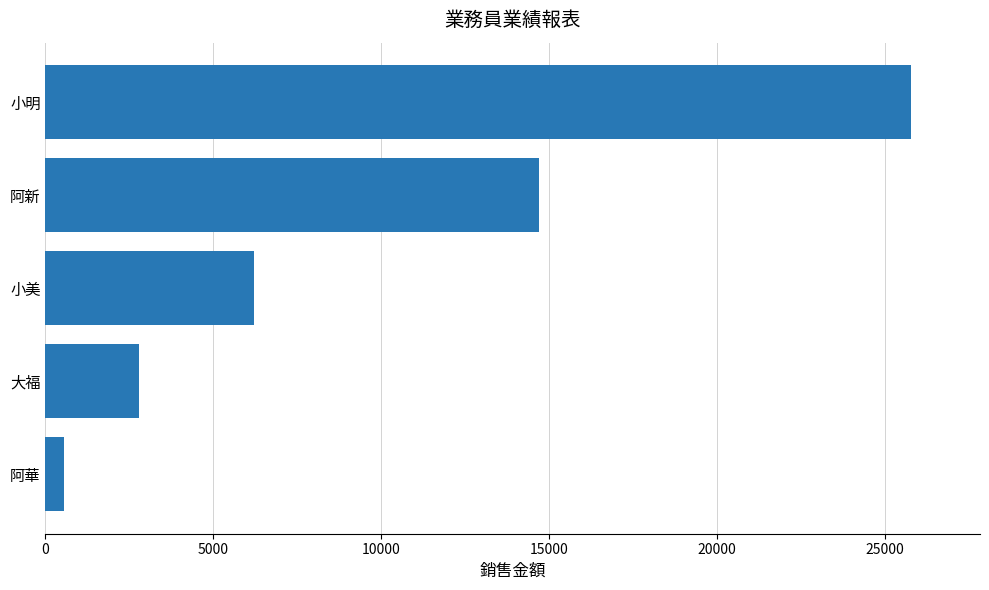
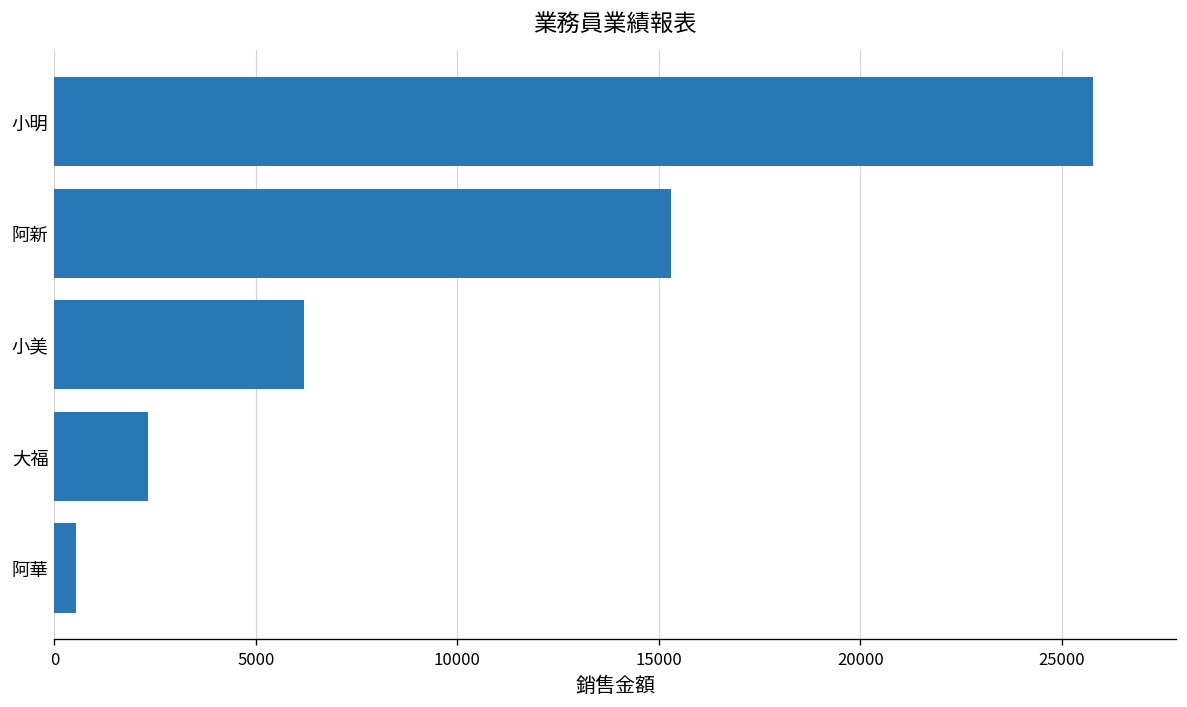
阿新: 14700 -> 15300
大福: 2800 -> 2300
